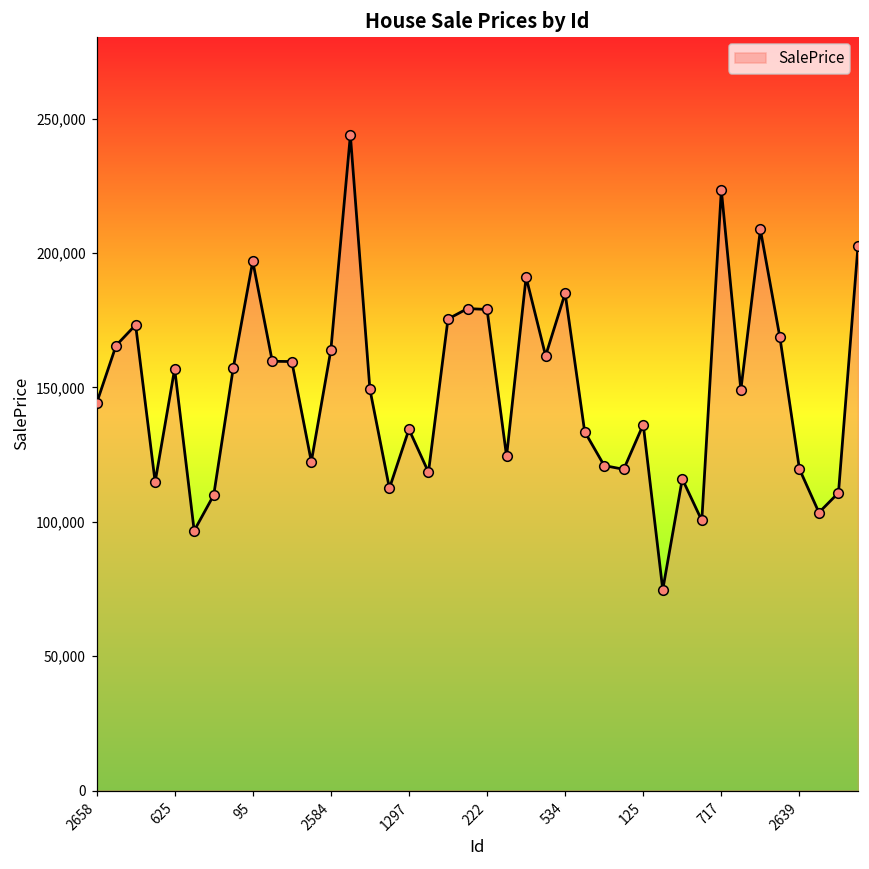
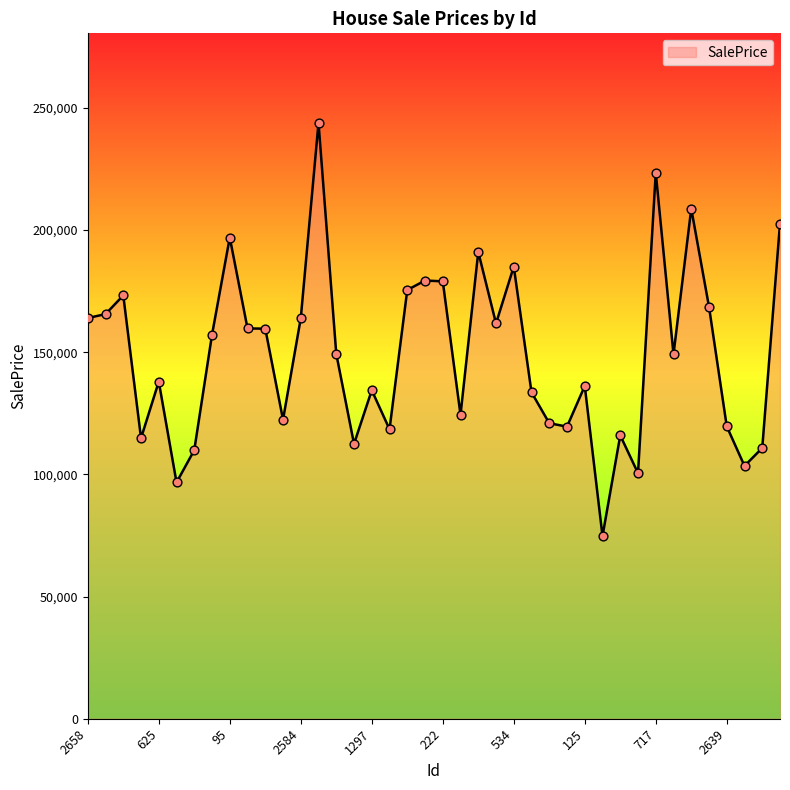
2658: 144,000 -> 164,000
625: 157,000 -> 138,000
